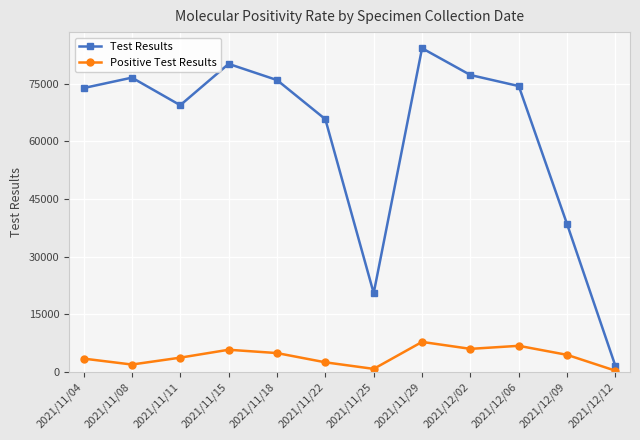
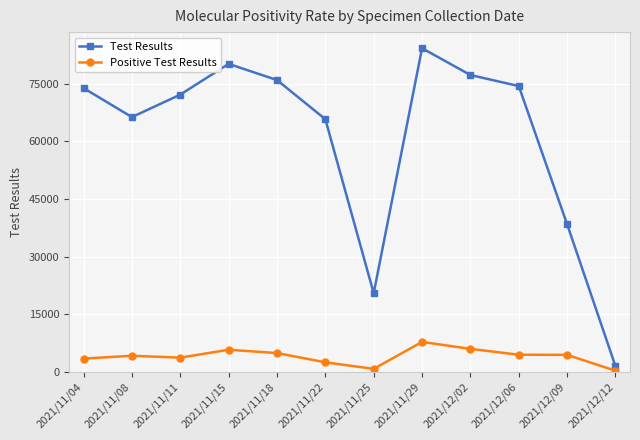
Test Results, 2021/11/08: 77000 -> 66000
Positive Test Results, 2021/11/08: 2000 -> 4000
Test Results, 2021/11/11: 69000 -> 72000
Positive Test Results, 2021/12/06: 7000 -> 4000
